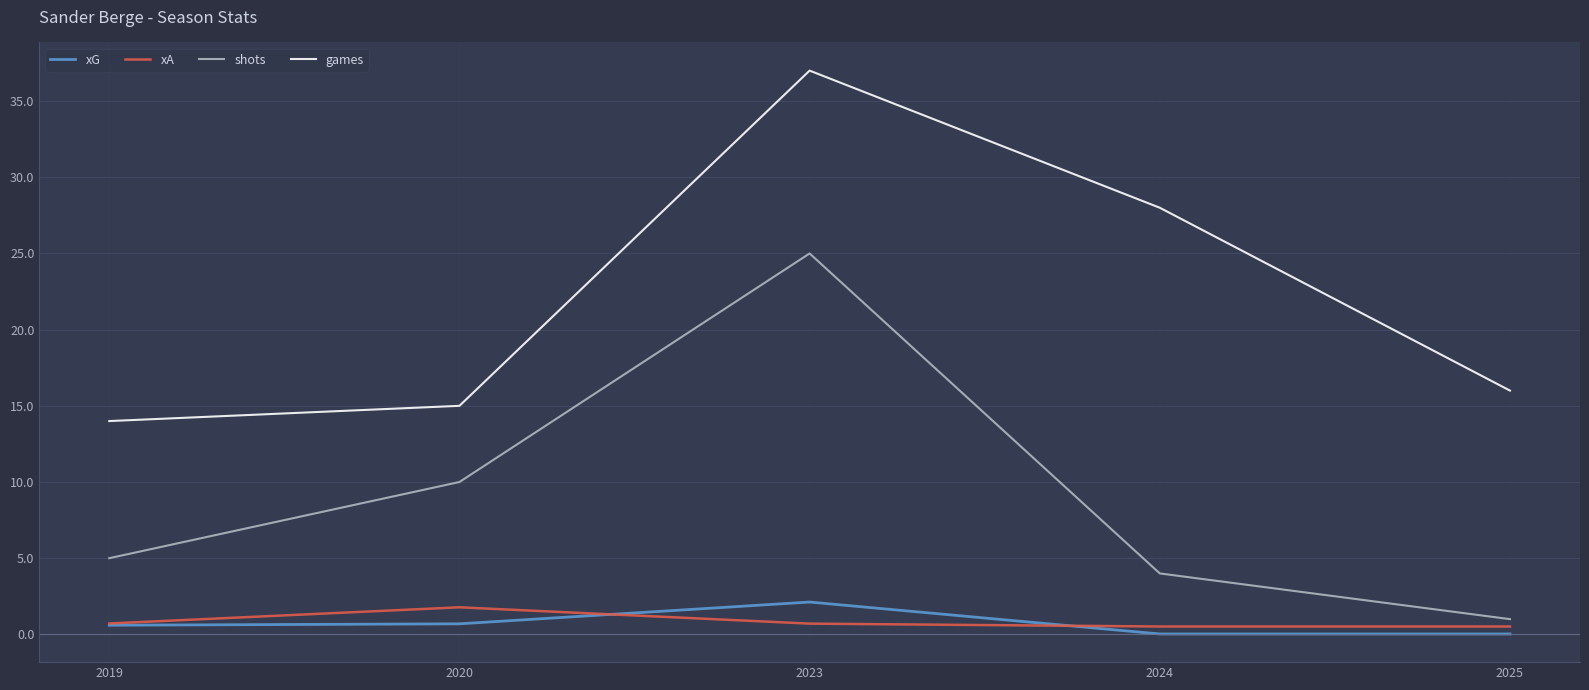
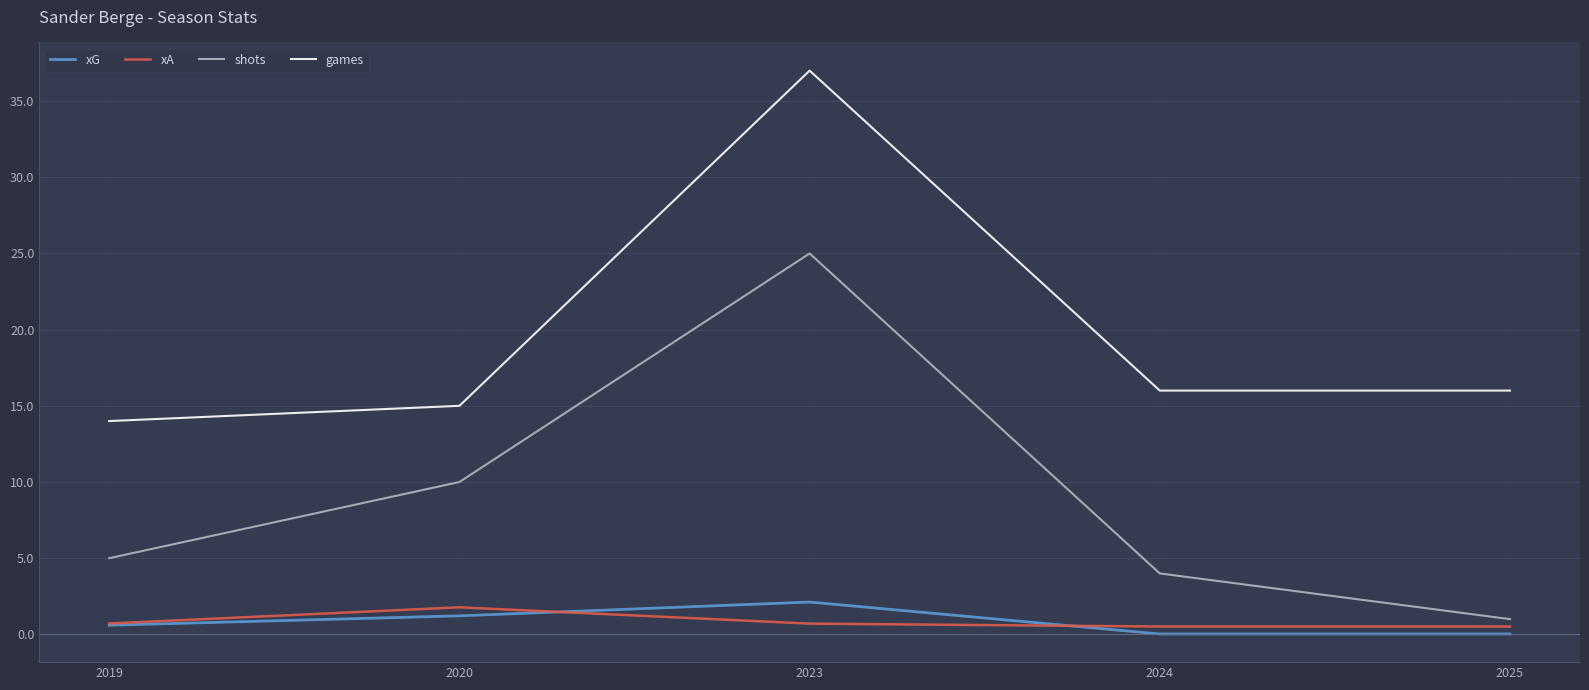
xG, 2020: 0.7 -> 1.2
games, 2024: 28 -> 16
